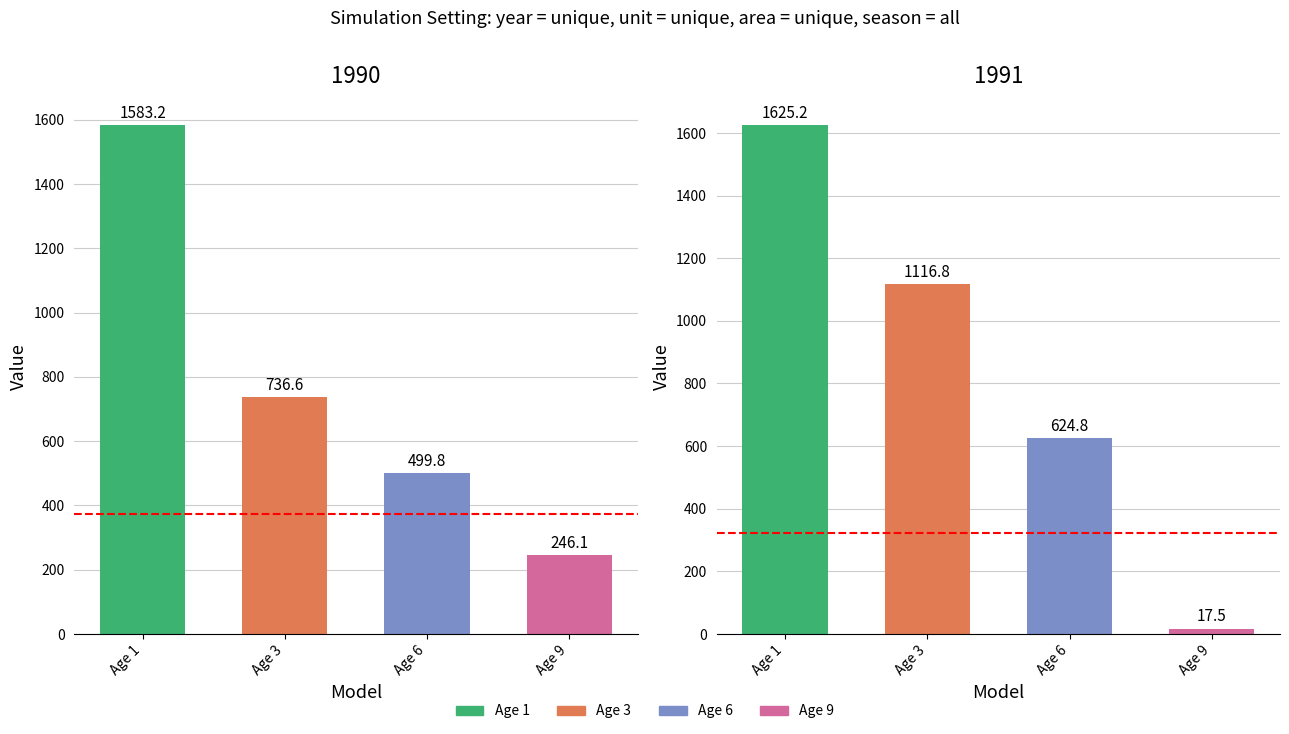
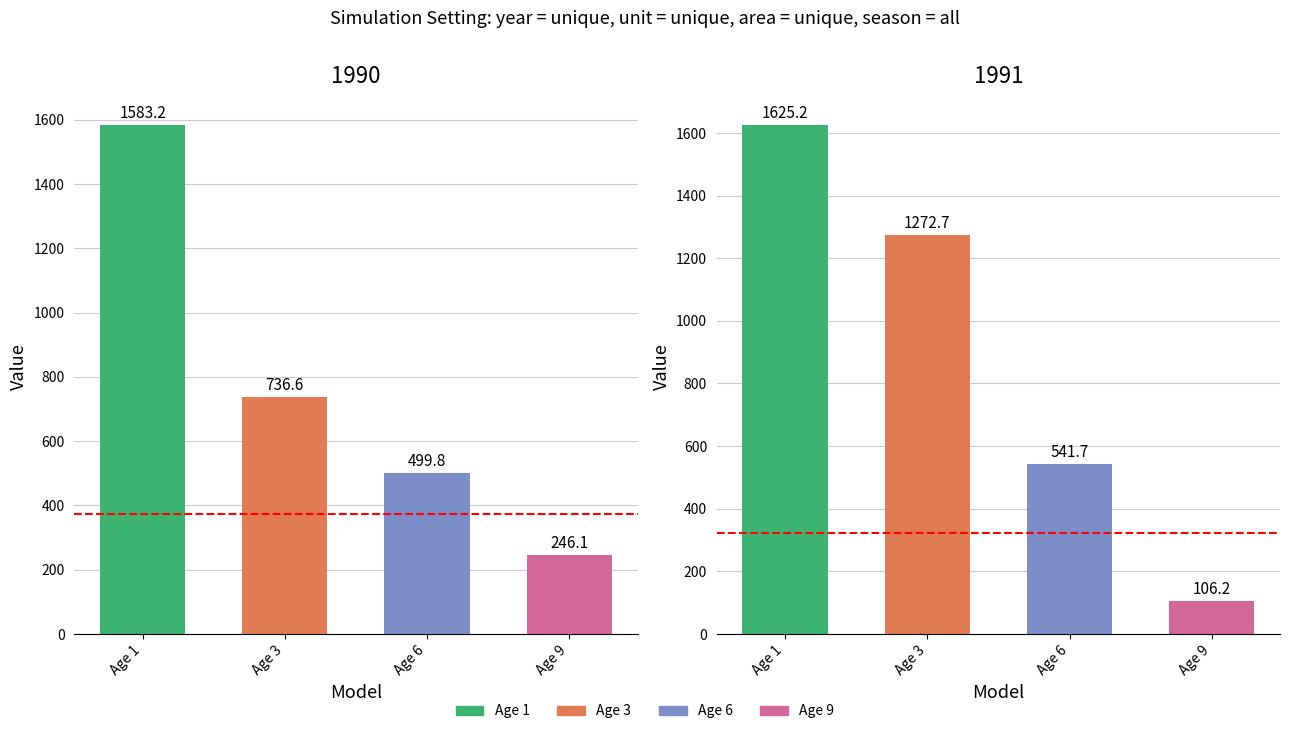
1991, Age 3: 1116.8 -> 1272.7
1991, Age 6: 624.8 -> 541.7
1991, Age 9: 17.5 -> 106.2
